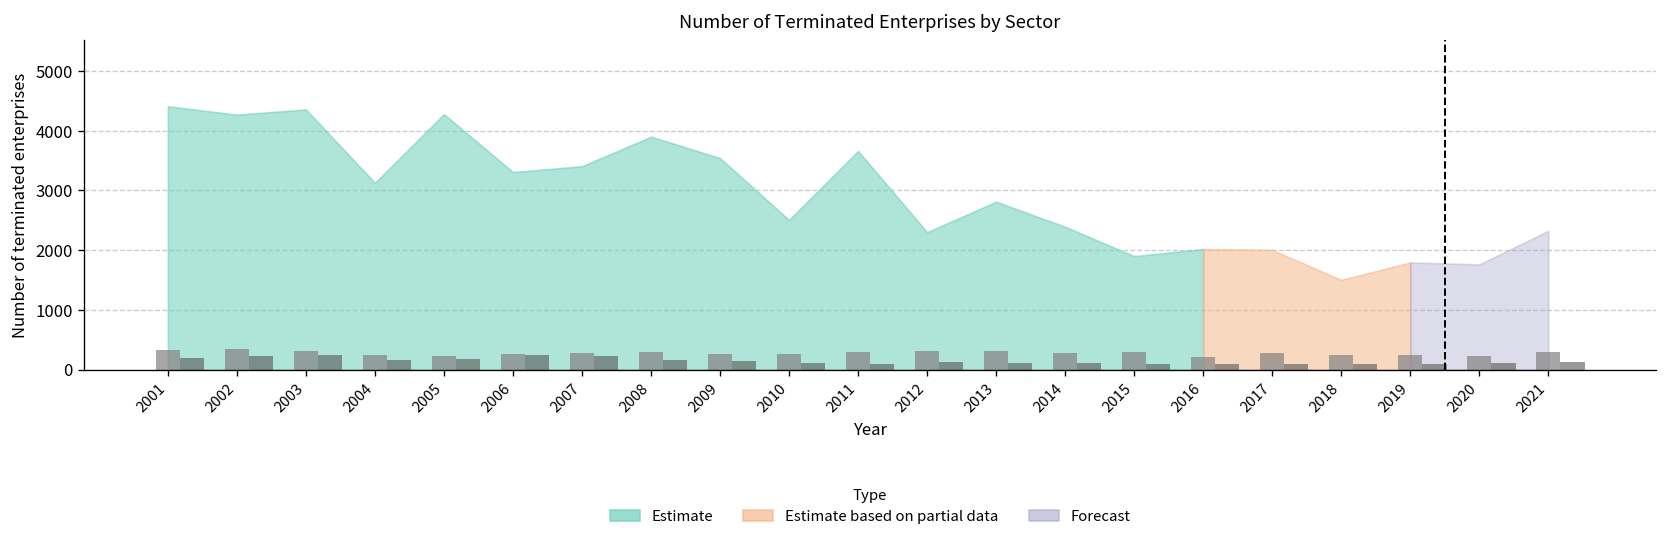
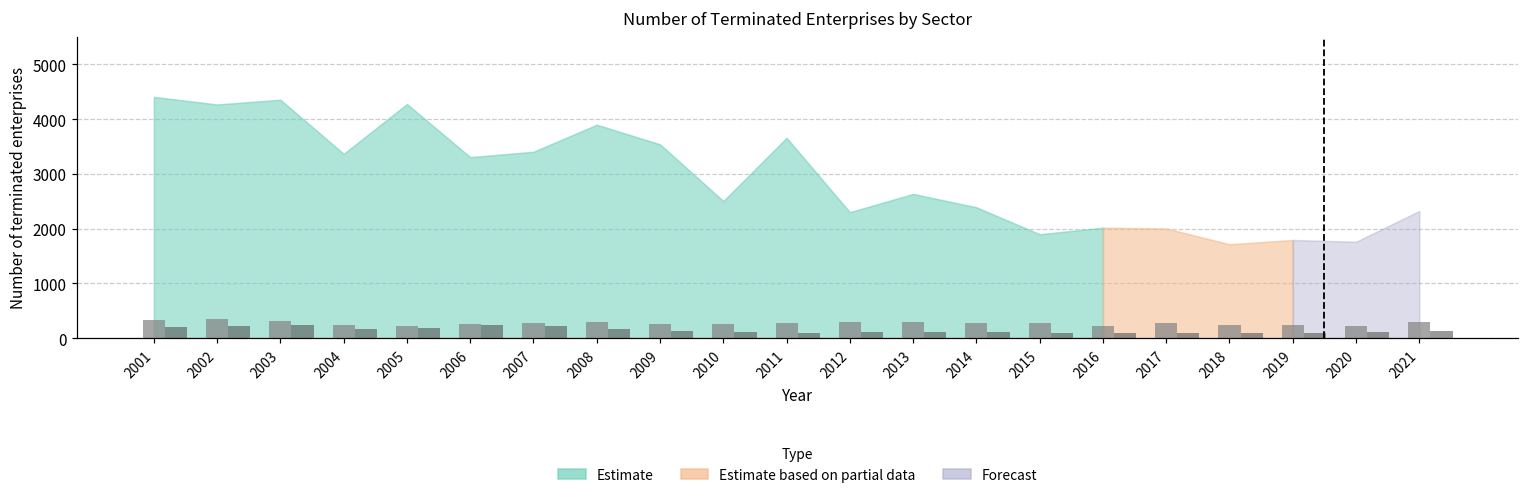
Estimate, 2004: 3100 -> 3400
Estimate, 2013: 2800 -> 2600
Estimate based on partial data, 2018: 1500 -> 1700
